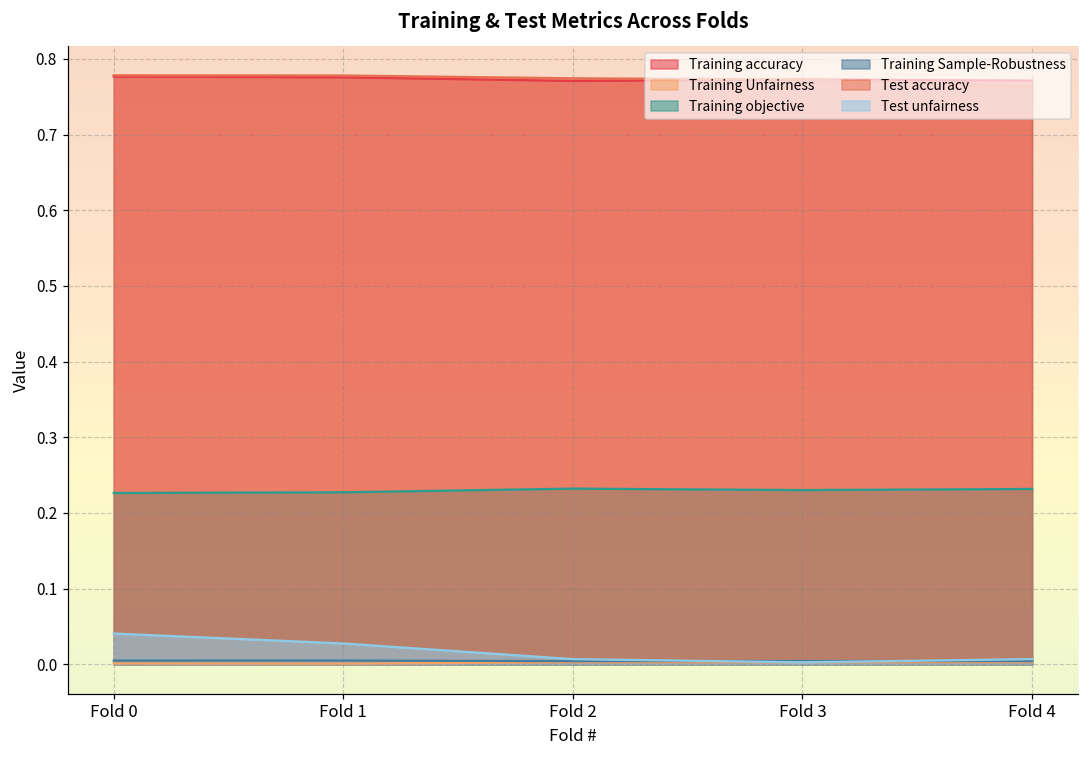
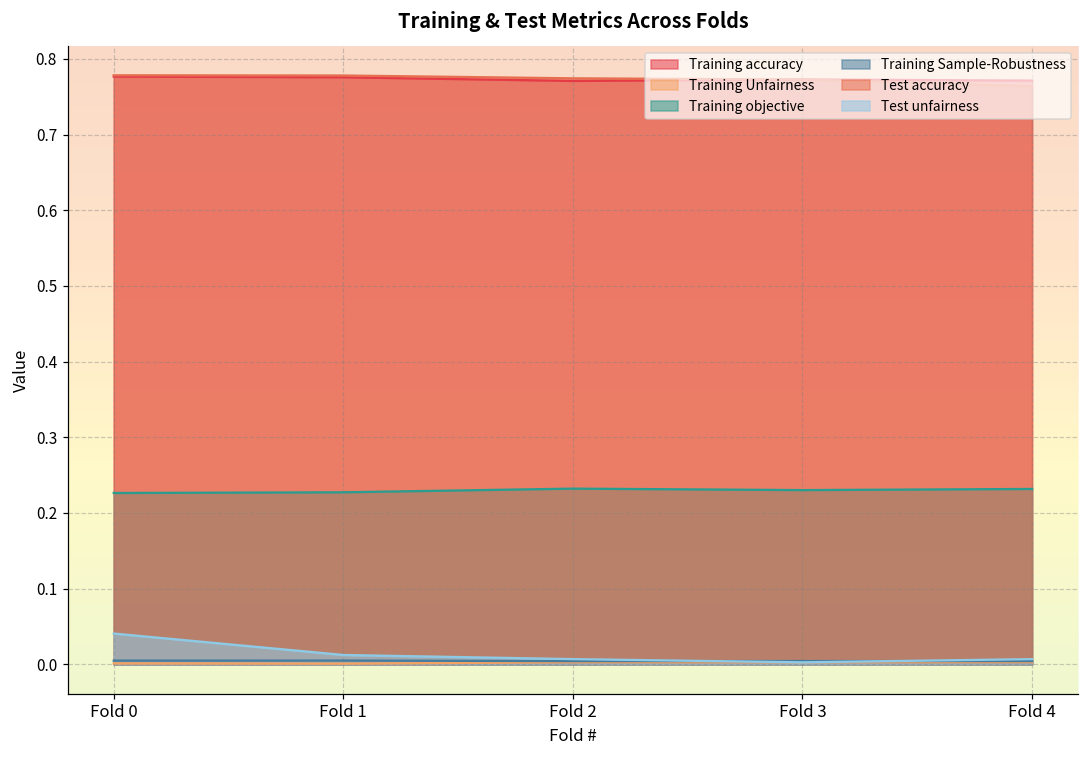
Test unfairness, Fold 1: 0.03 -> 0.01
